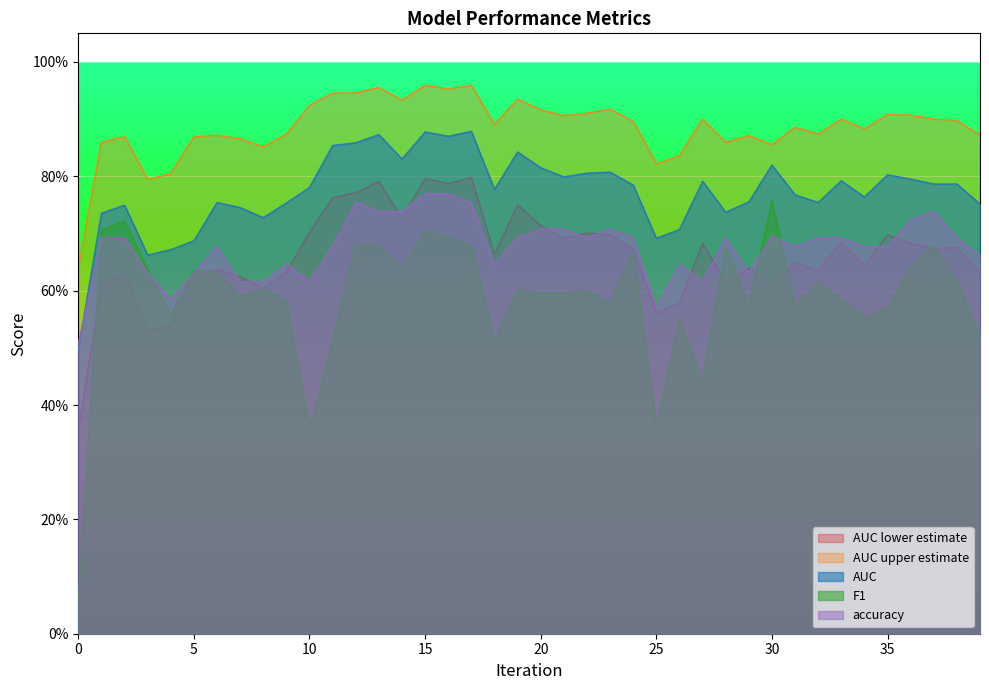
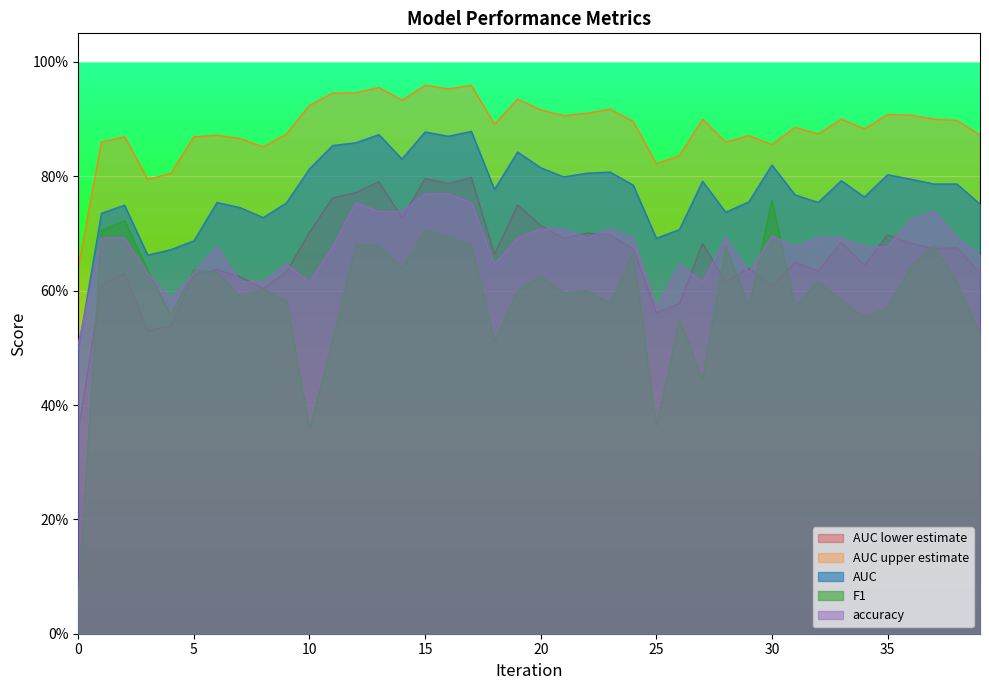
AUC, 10: 78% -> 81%
F1, 20: 60% -> 63%
